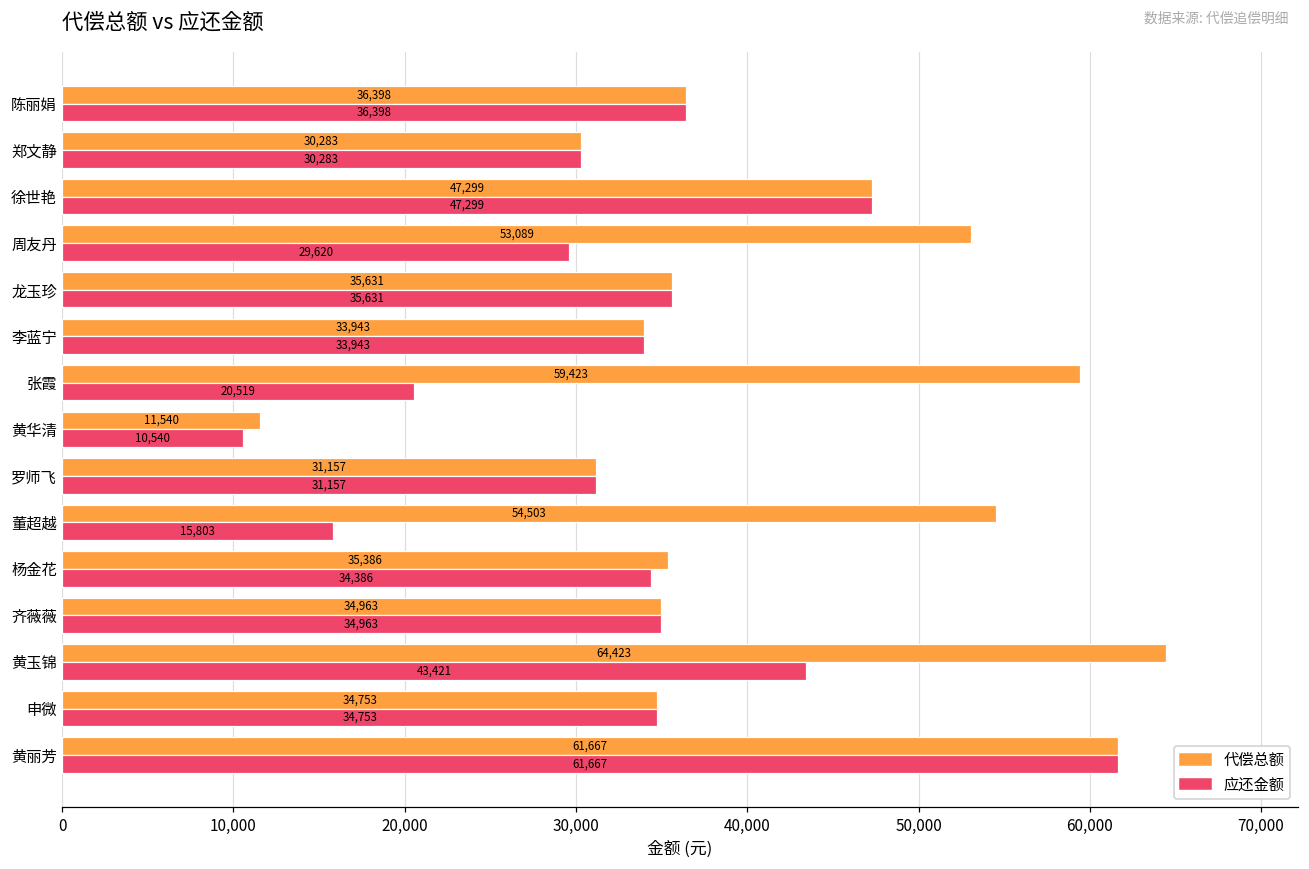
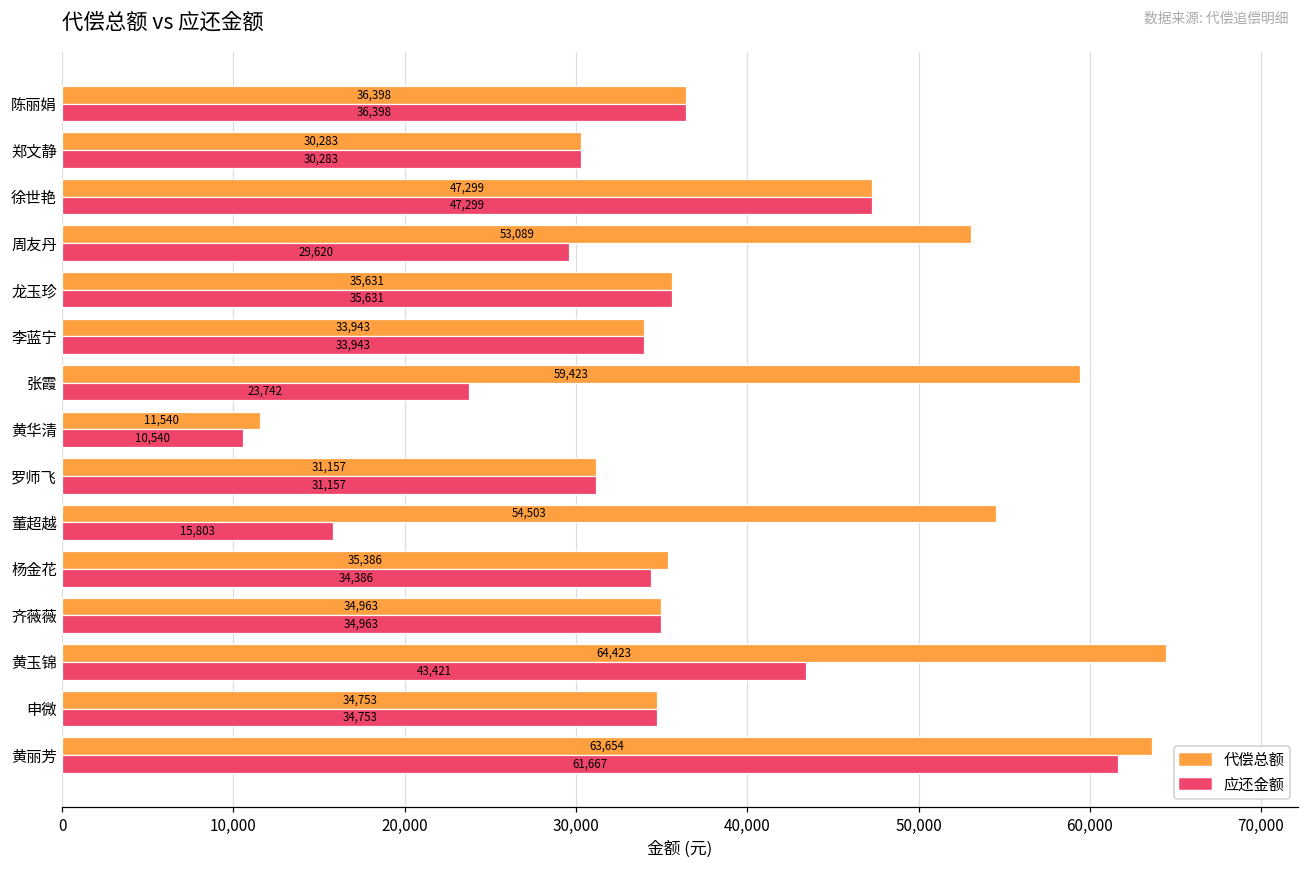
应还金额, 张霞: 20,519 -> 23,742
代偿总额, 黄丽芳: 61,667 -> 63,654
